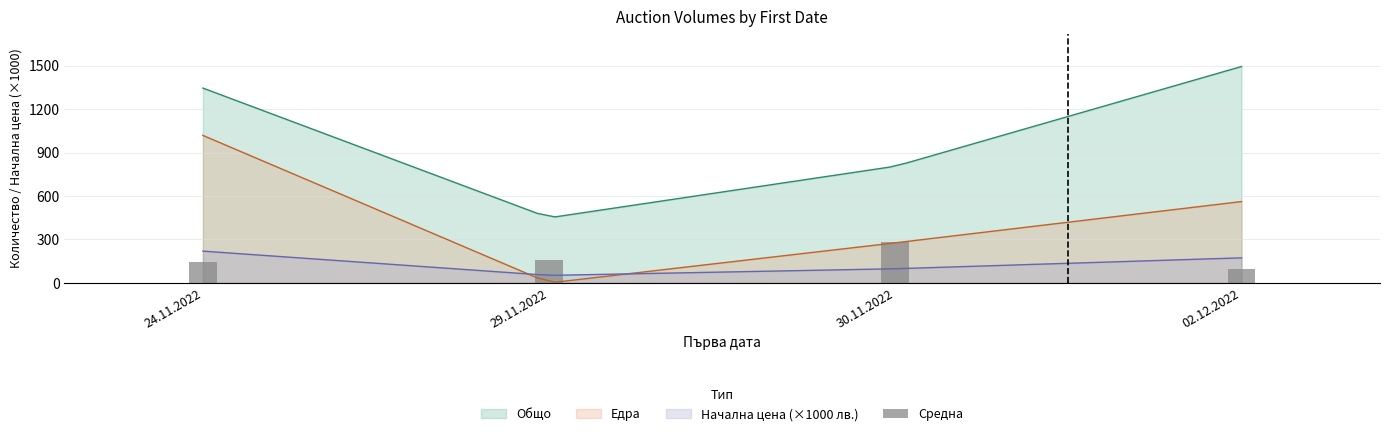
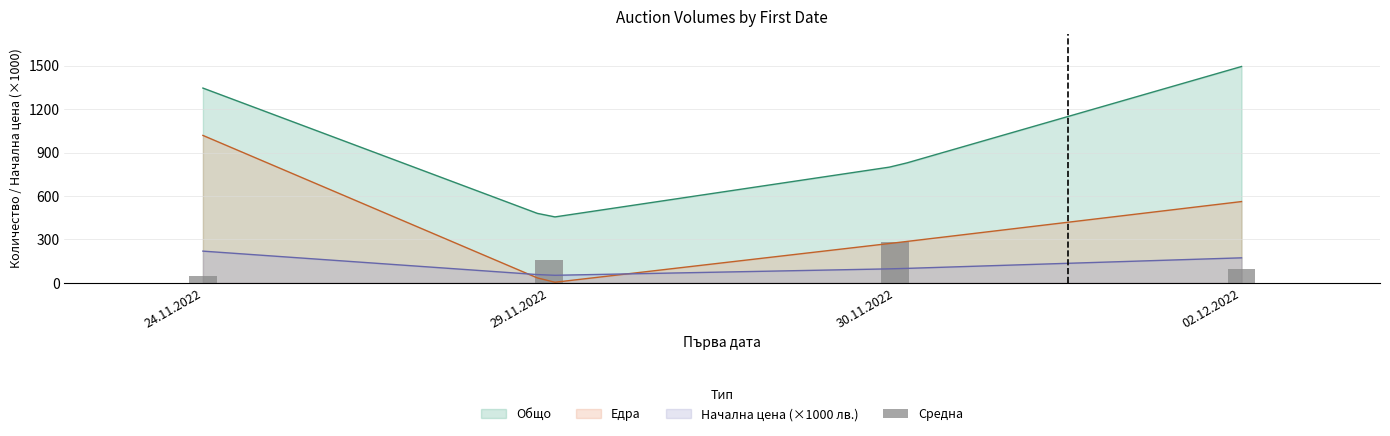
Средна, 24.11.2022: 140 -> 50
